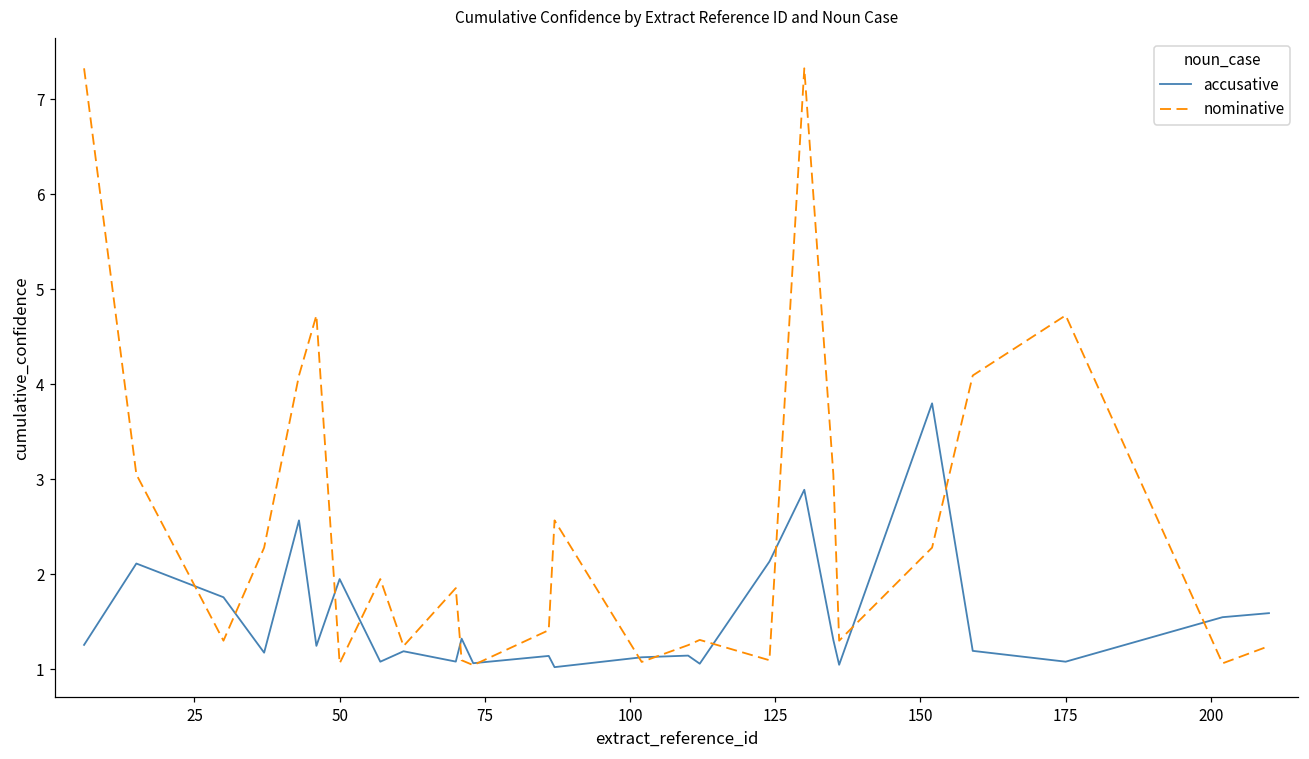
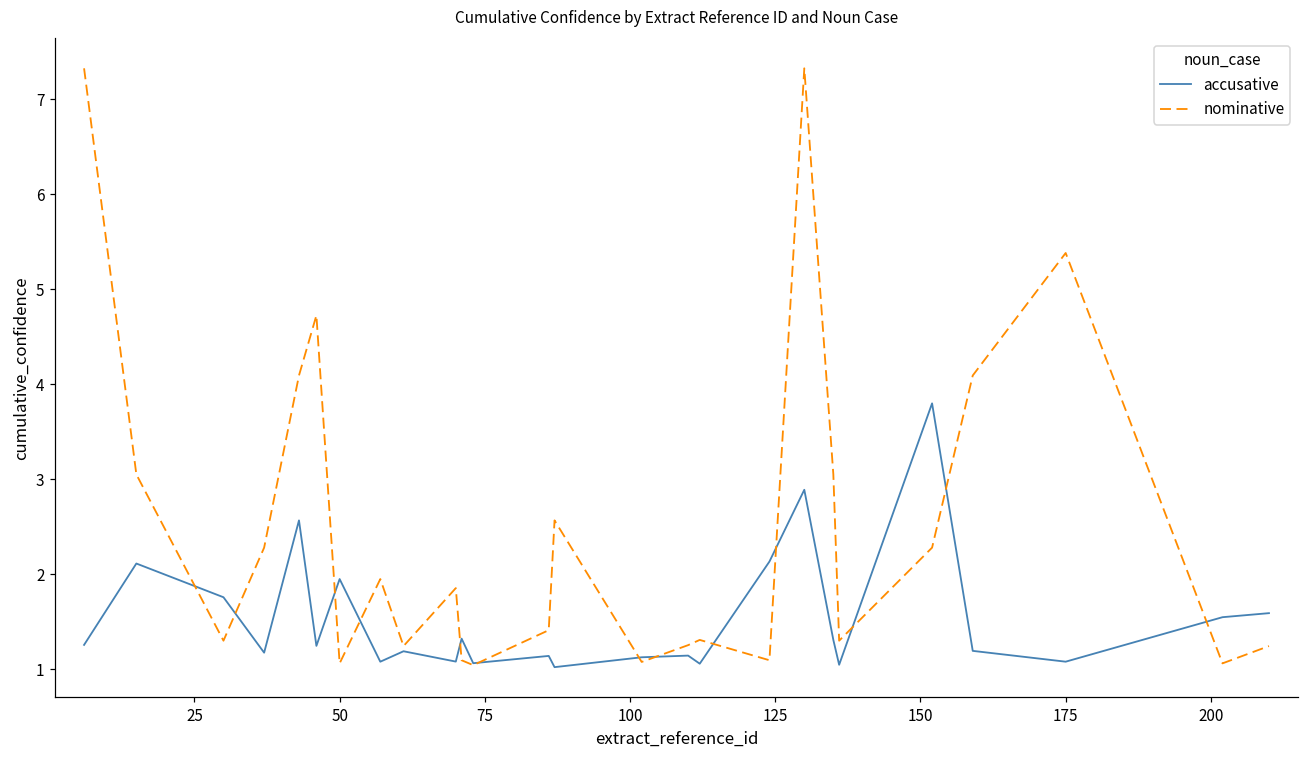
nominative, 175: 4.7 -> 5.4
